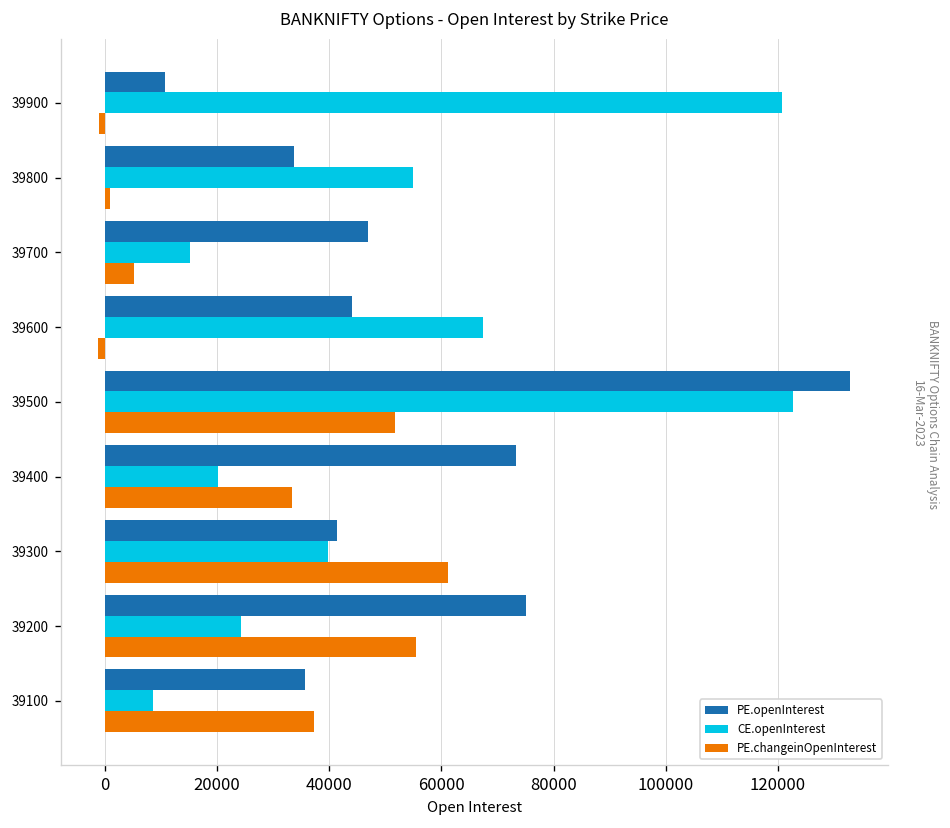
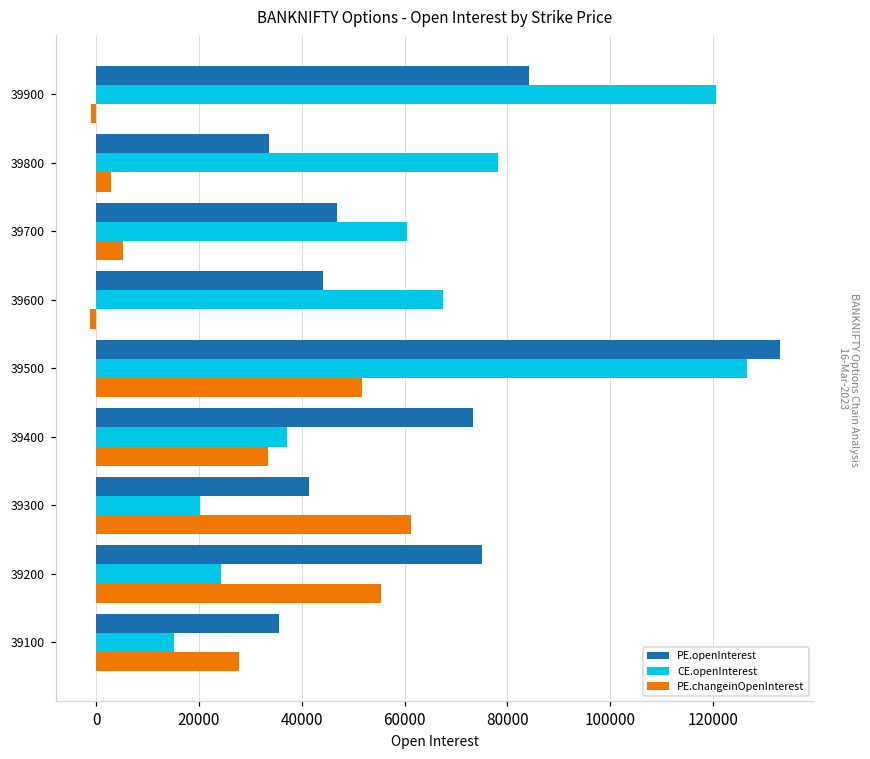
PE.openInterest, 39900: 11000 -> 84000
CE.openInterest, 39800: 55000 -> 78000
PE.changeinOpenInterest, 39800: 1000 -> 3000
CE.openInterest, 39700: 15000 -> 60000
CE.openInterest, 39500: 123000 -> 127000
CE.openInterest, 39400: 20000 -> 37000
CE.openInterest, 39300: 40000 -> 20000
CE.openInterest, 39100: 9000 -> 15000
PE.changeinOpenInterest, 39100: 37000 -> 28000
